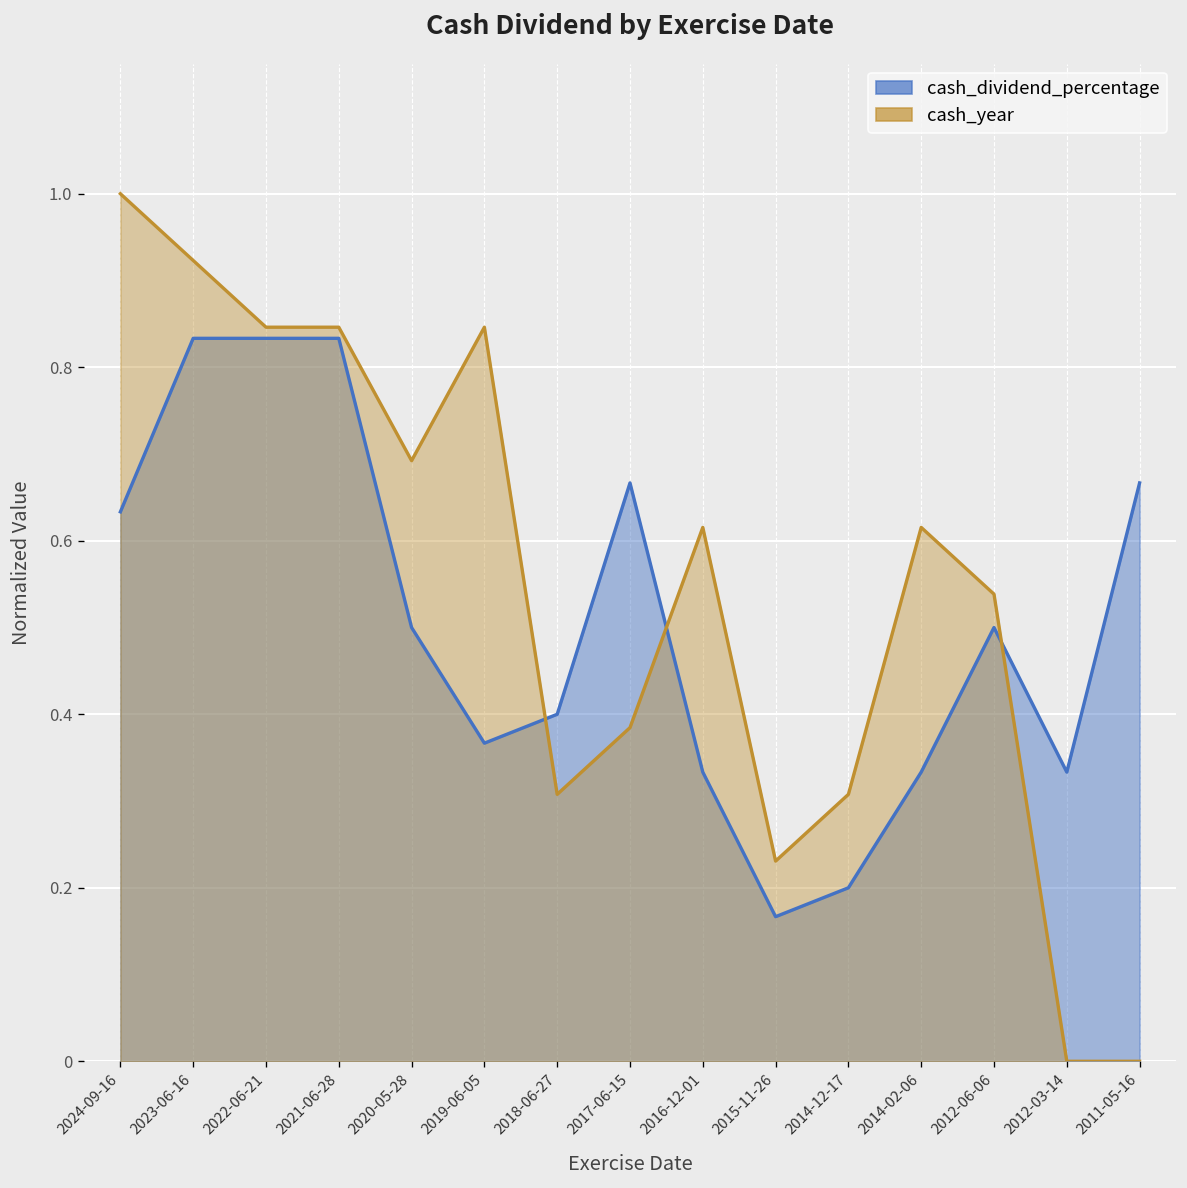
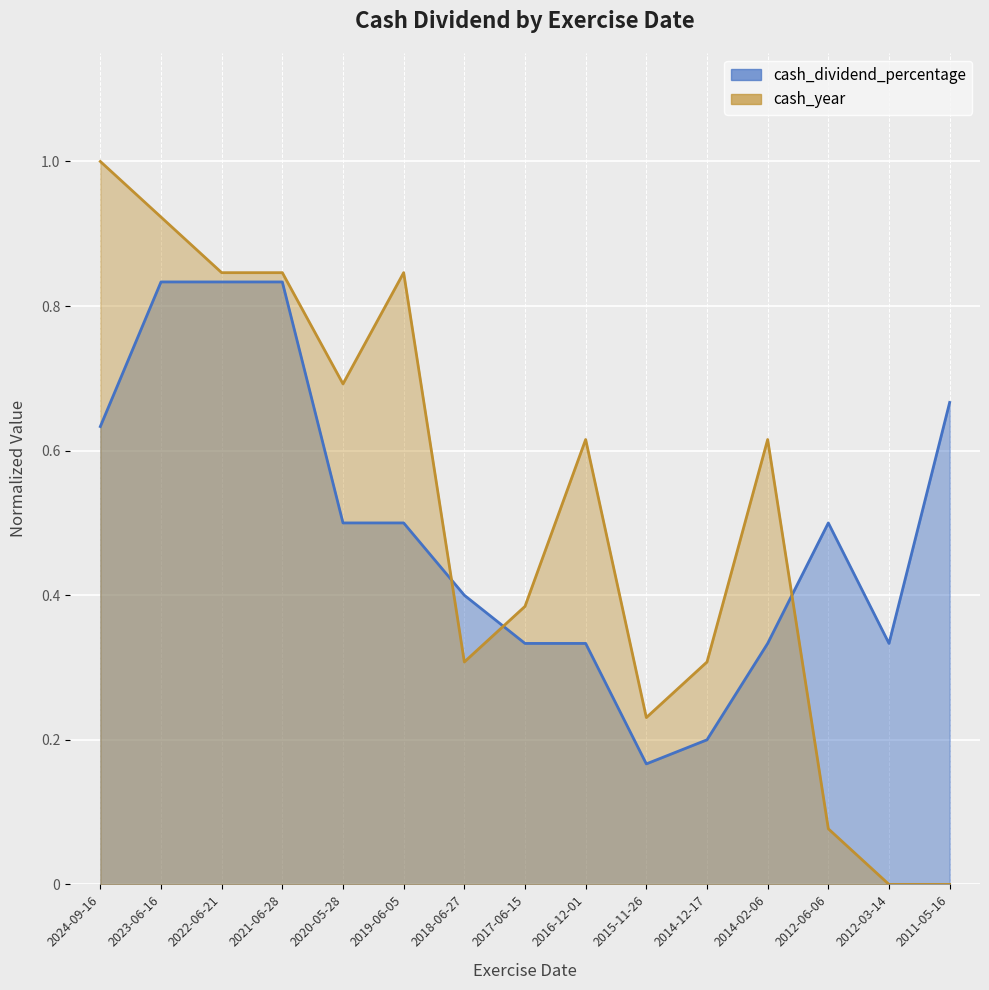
cash_dividend_percentage, 2019-06-05: 0.37 -> 0.50
cash_dividend_percentage, 2017-06-15: 0.67 -> 0.33
cash_year, 2012-06-06: 0.54 -> 0.08
